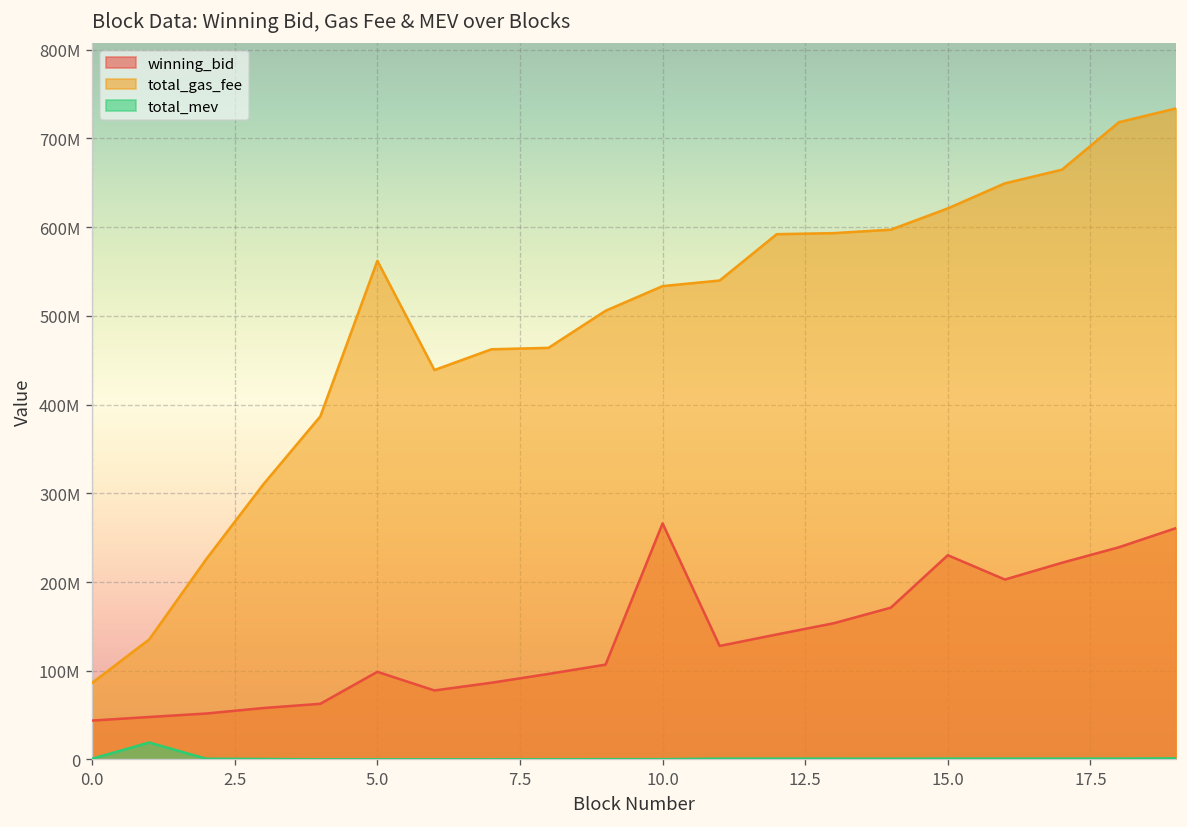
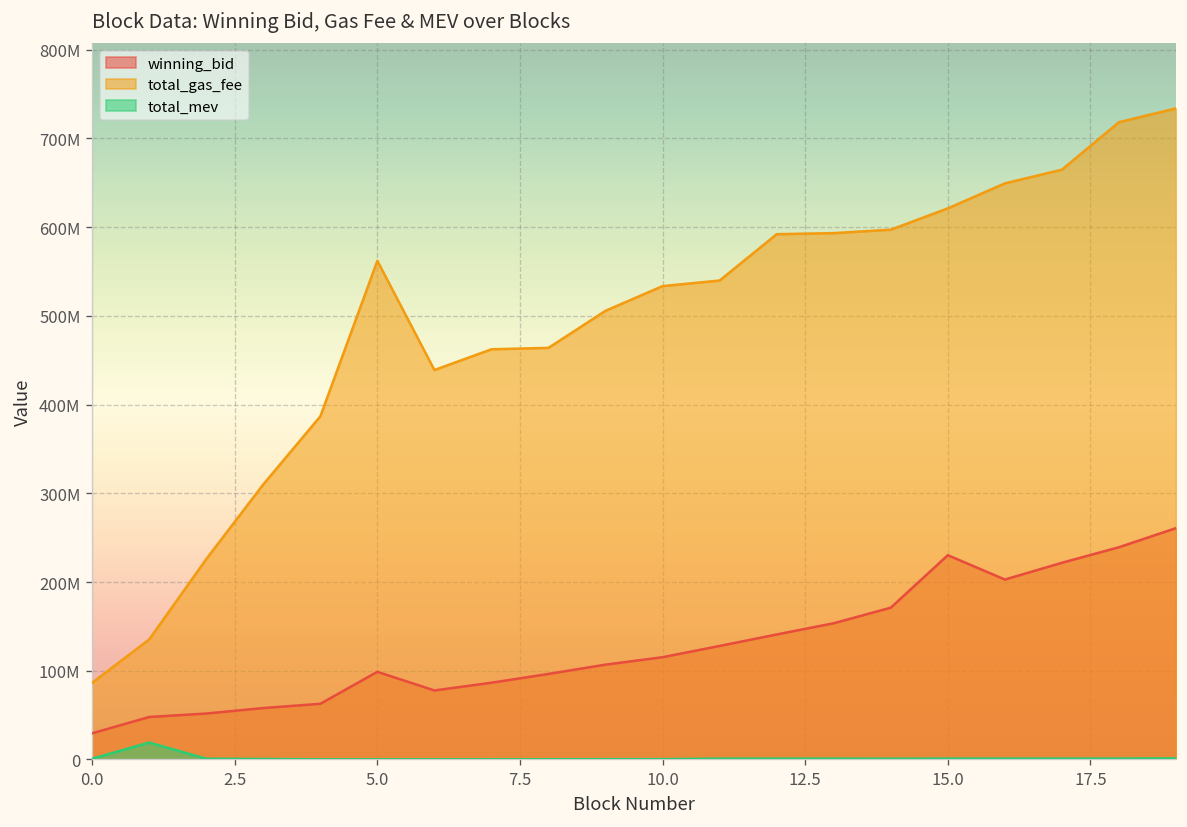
winning_bid, 0.0: 40000000 -> 30000000
winning_bid, 10.0: 270000000 -> 120000000
